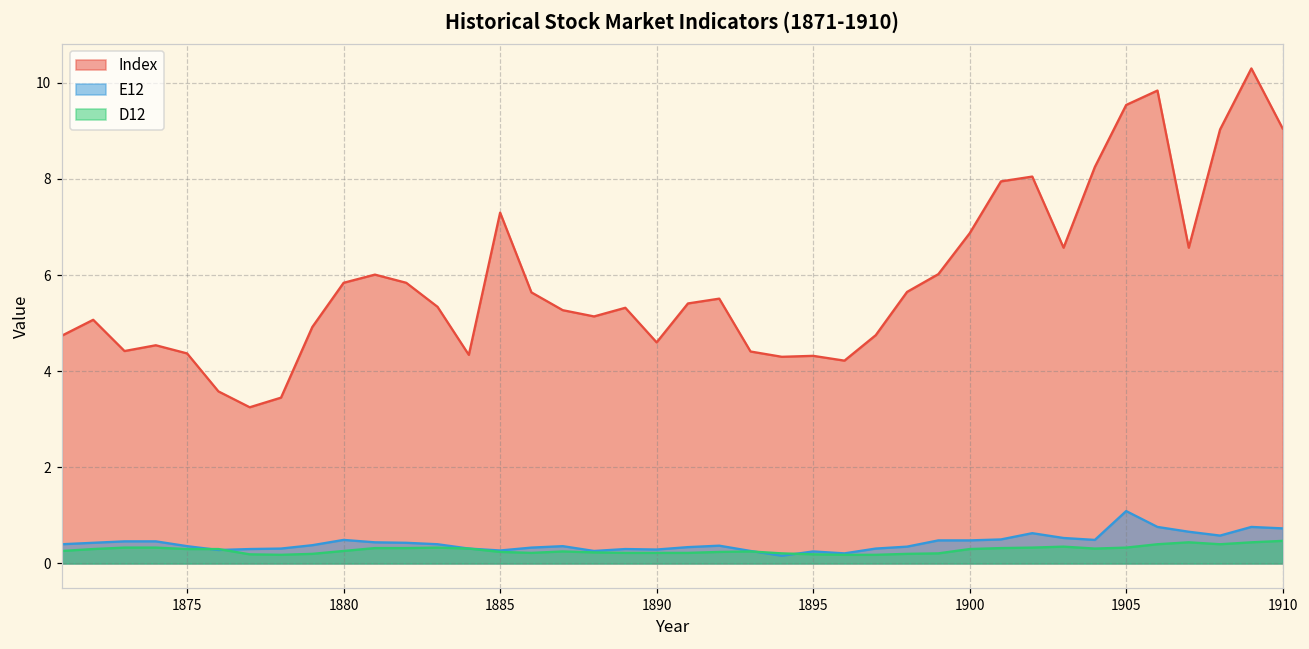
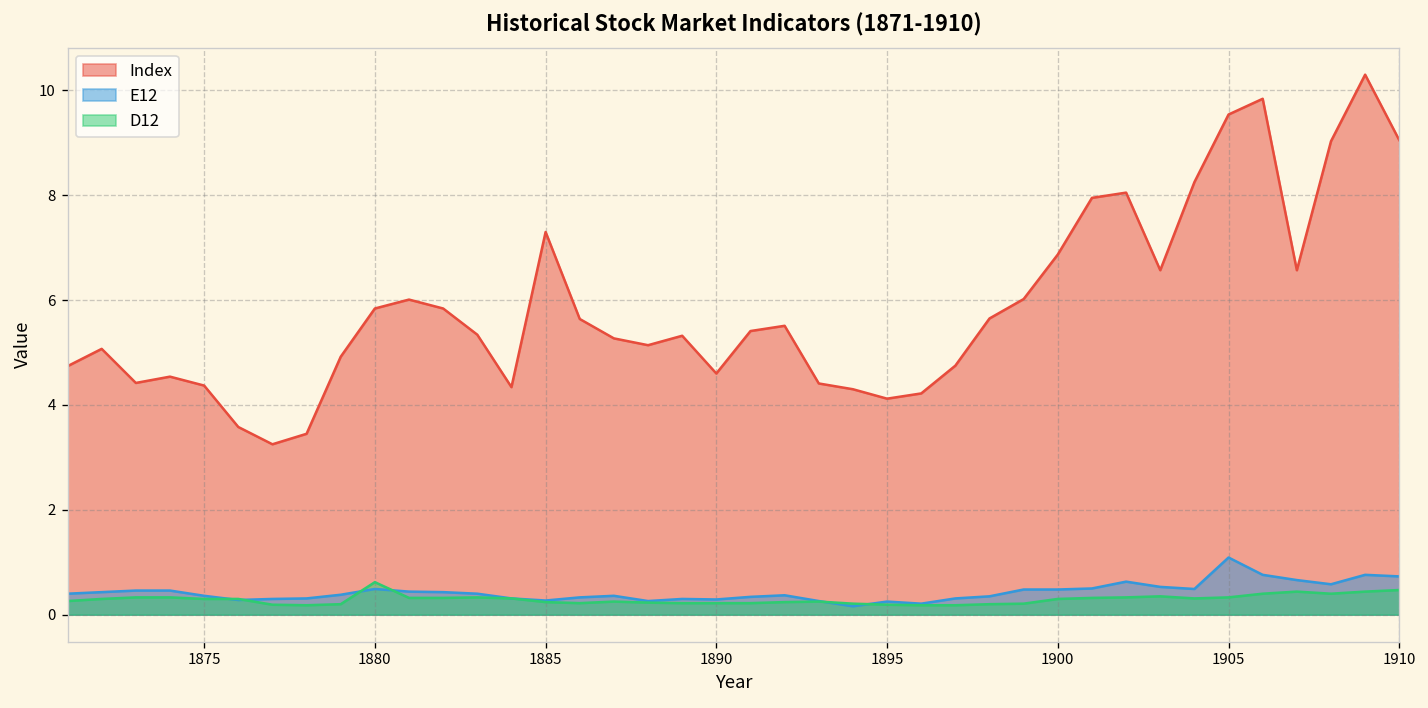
D12, 1880: 0.3 -> 0.6
Index, 1895: 4.3 -> 4.1
